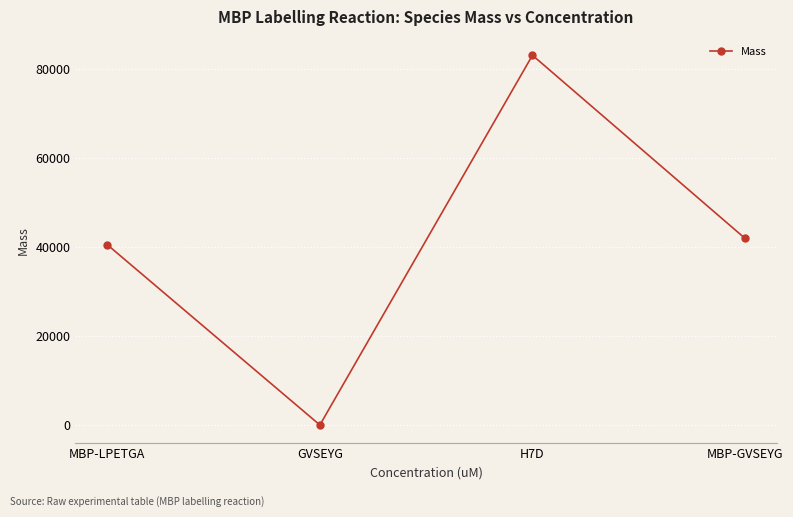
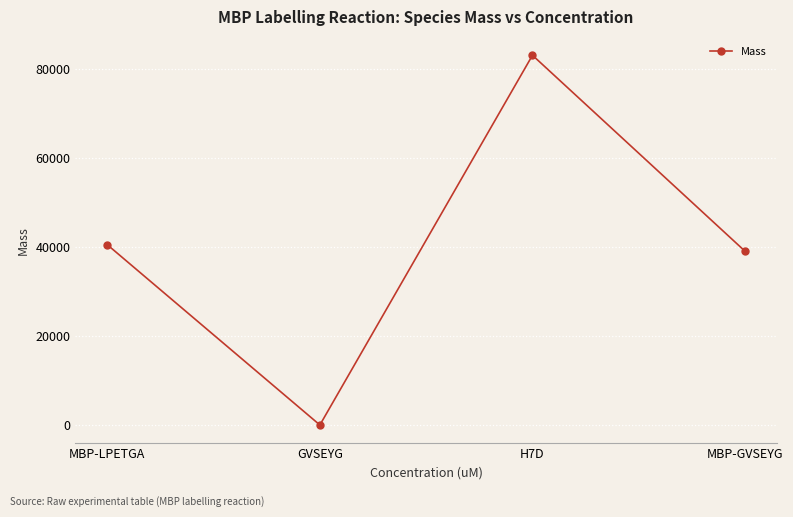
MBP-GVSEYG: 42000 -> 39000
